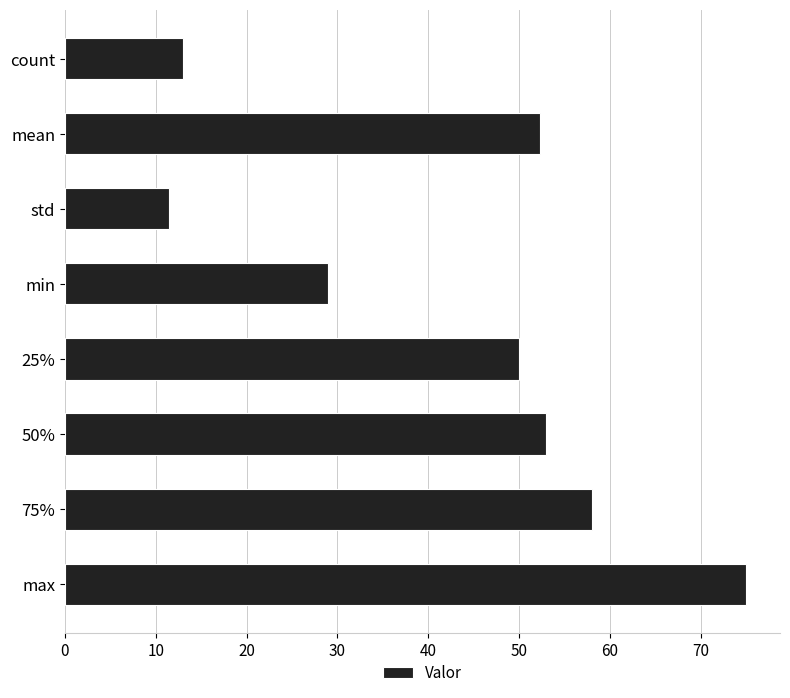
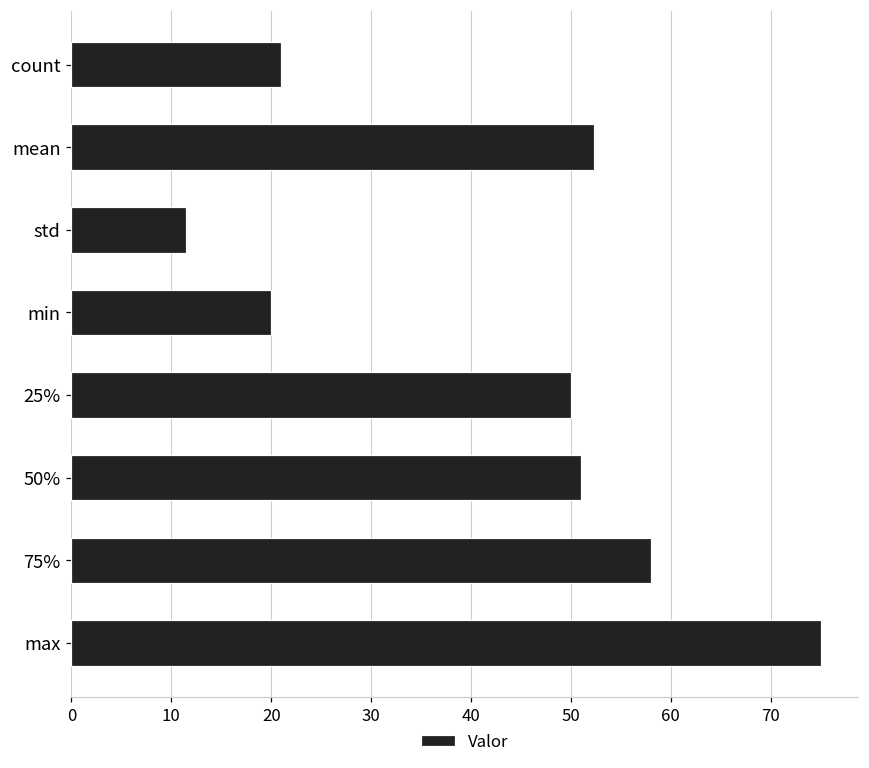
count: 13 -> 21
min: 29 -> 20
50%: 53 -> 51
